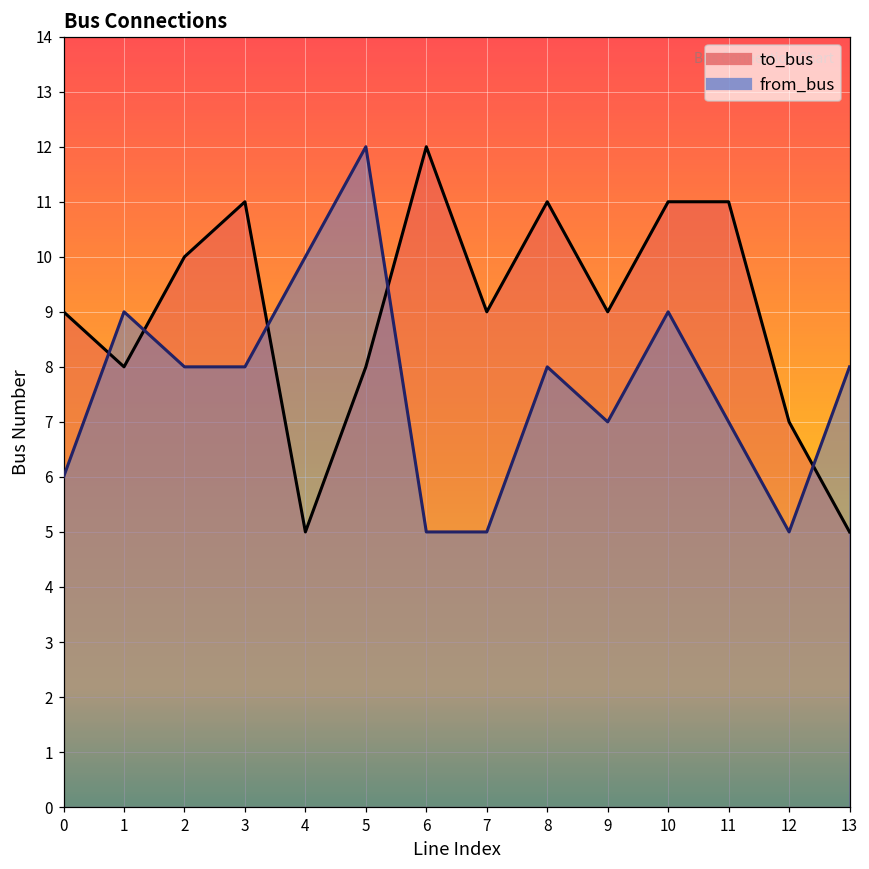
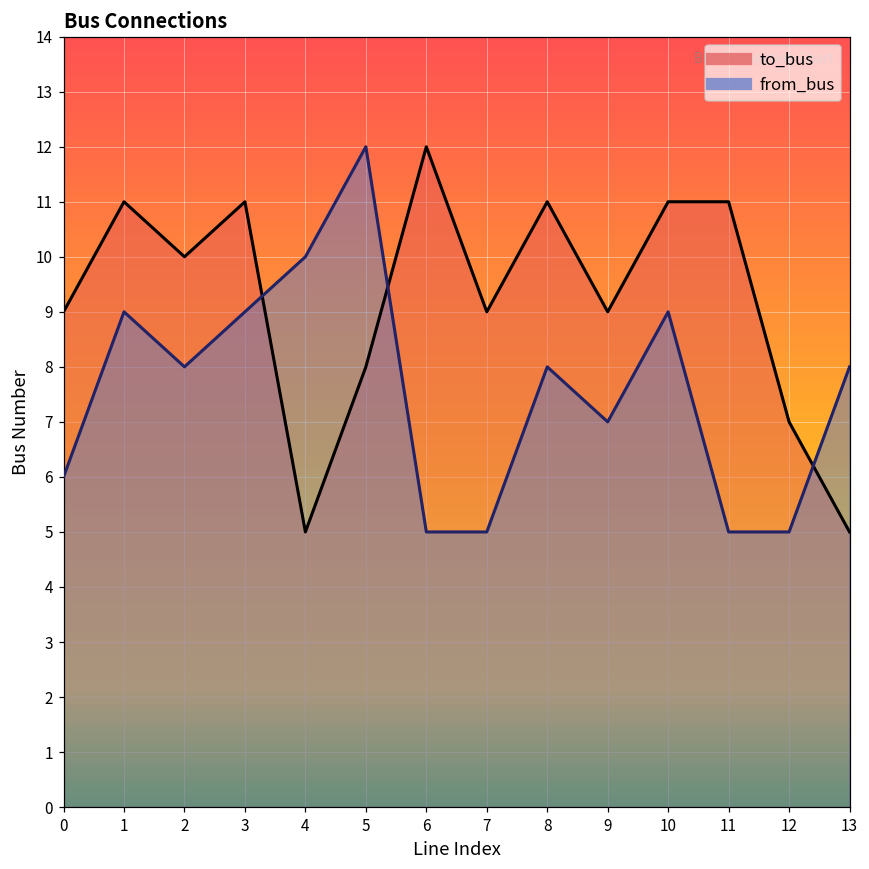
to_bus, 1: 8 -> 11
from_bus, 3: 8 -> 9
from_bus, 11: 7 -> 5
